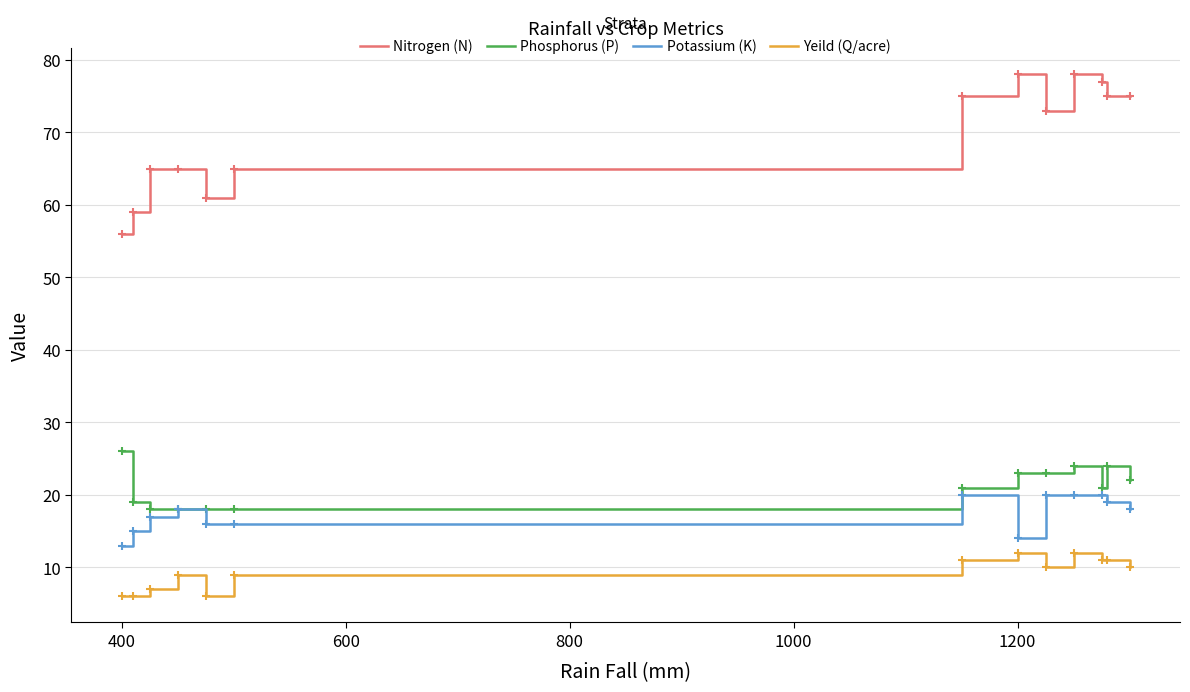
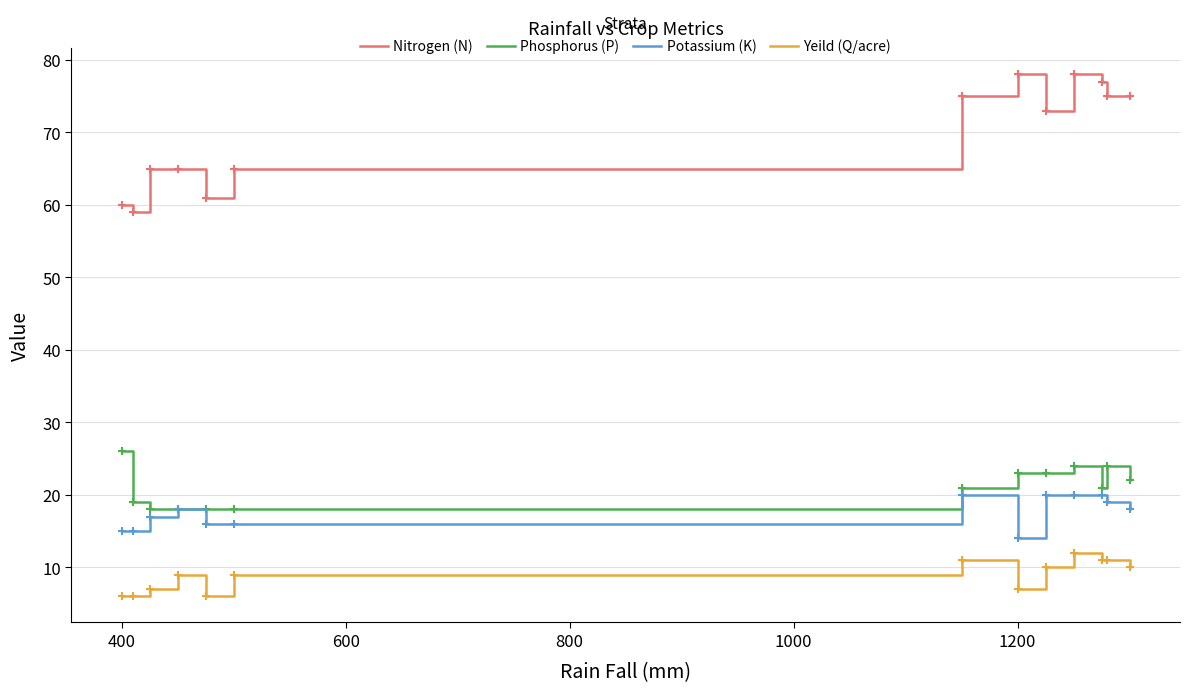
Nitrogen (N), 400: 56 -> 60
Potassium (K), 400: 13 -> 15
Yeild (Q/acre), 1200: 12 -> 7
